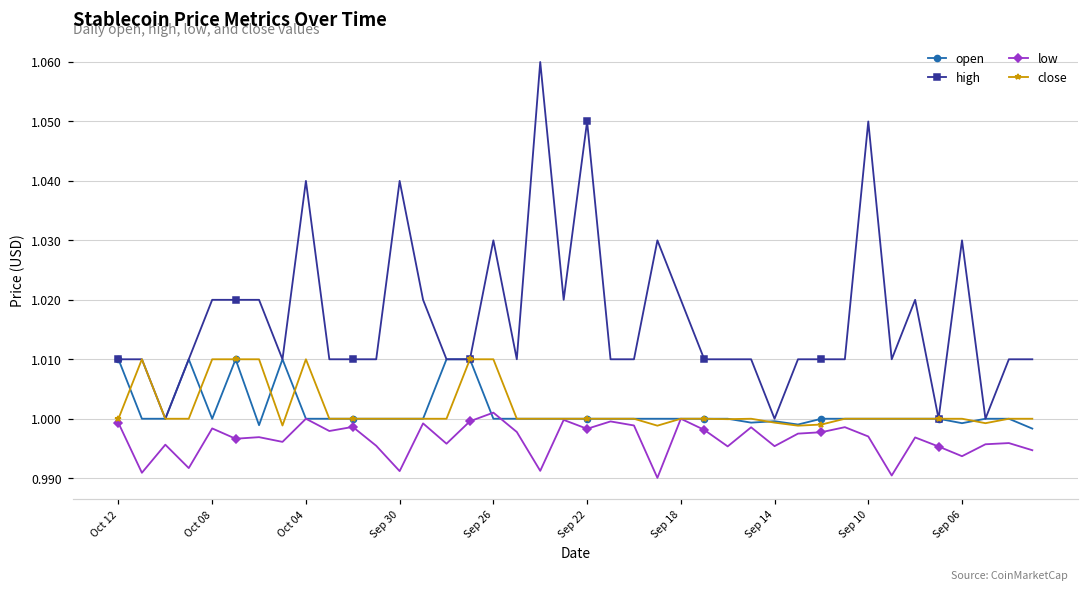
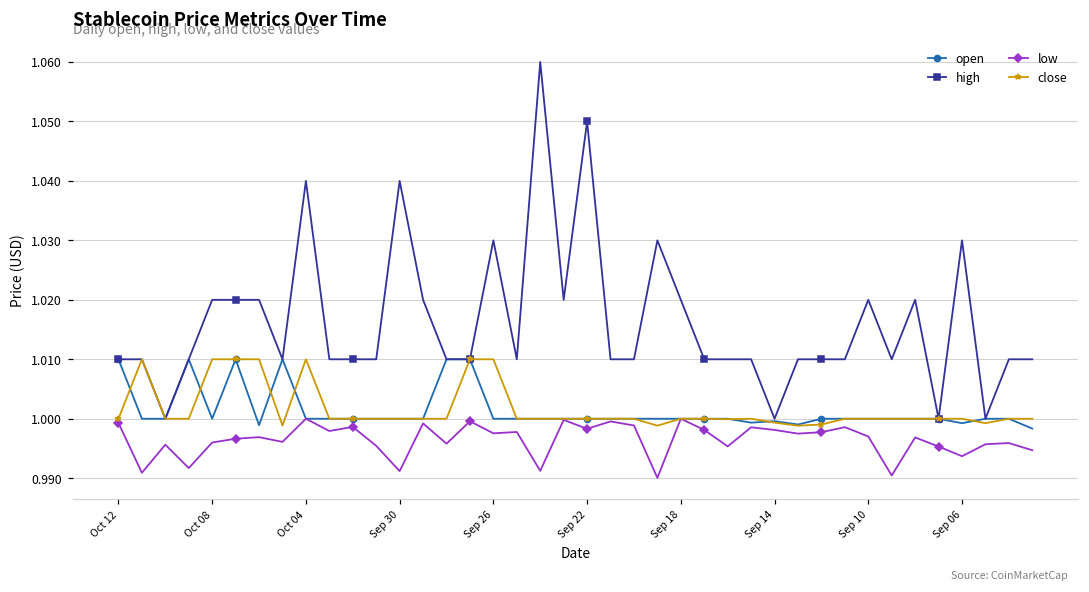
low, Oct 08: 0.998 -> 0.996
low, Sep 26: 1.001 -> 0.998
low, Sep 14: 0.995 -> 0.998
high, Sep 10: 1.05 -> 1.02
